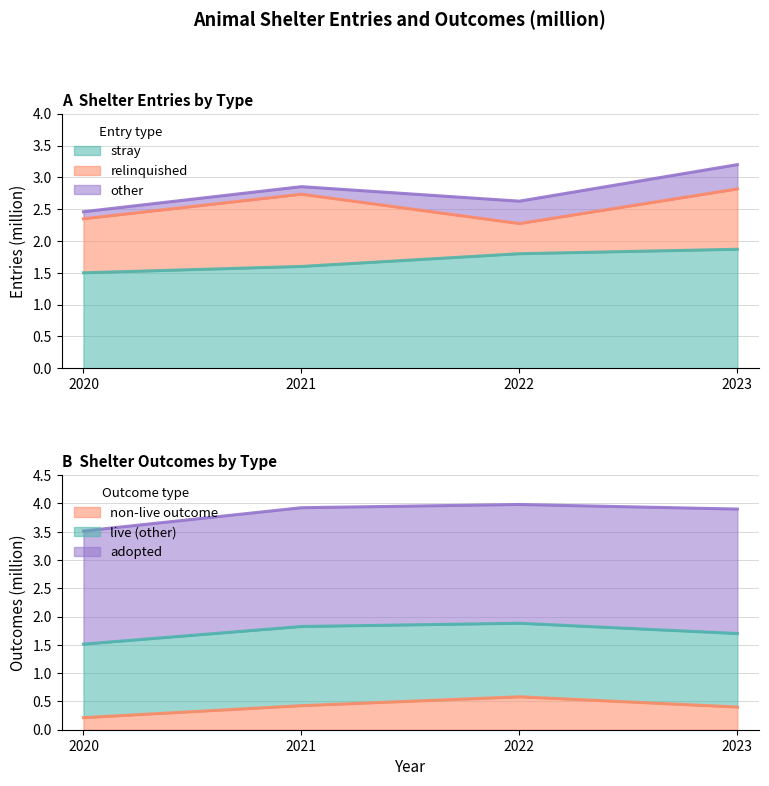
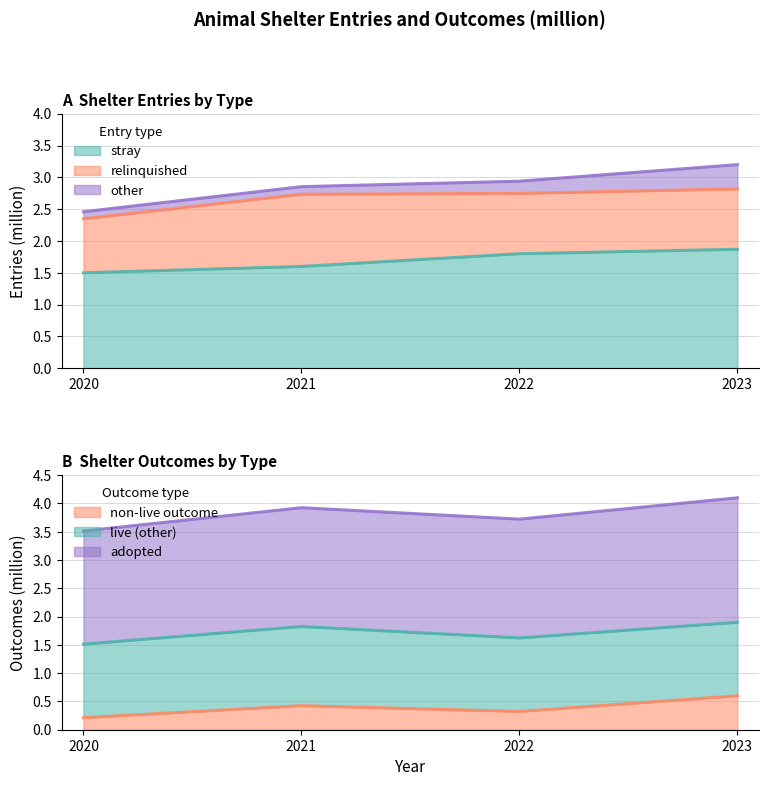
A Shelter Entries by Type, relinquished, 2022: 0.5 -> 0.9
A Shelter Entries by Type, other, 2022: 0.4 -> 0.2
B Shelter Outcomes by Type, non-live outcome, 2022: 0.6 -> 0.3
B Shelter Outcomes by Type, non-live outcome, 2023: 0.4 -> 0.6
